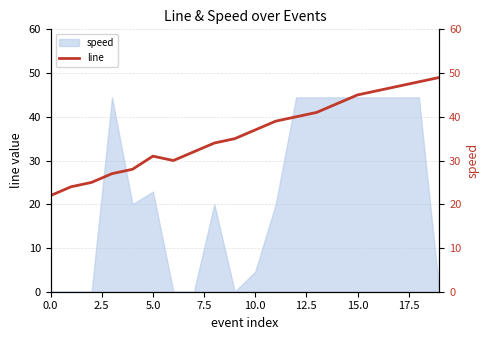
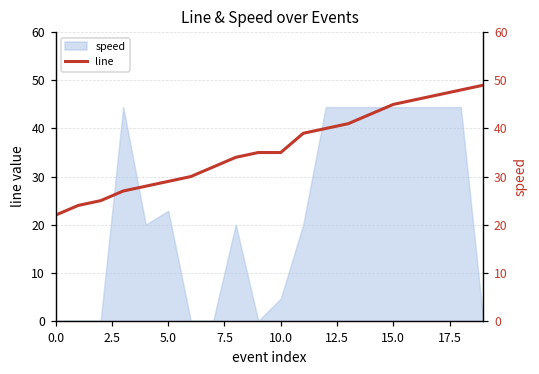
line, 5.0: 31 -> 29
line, 10.0: 37 -> 35
